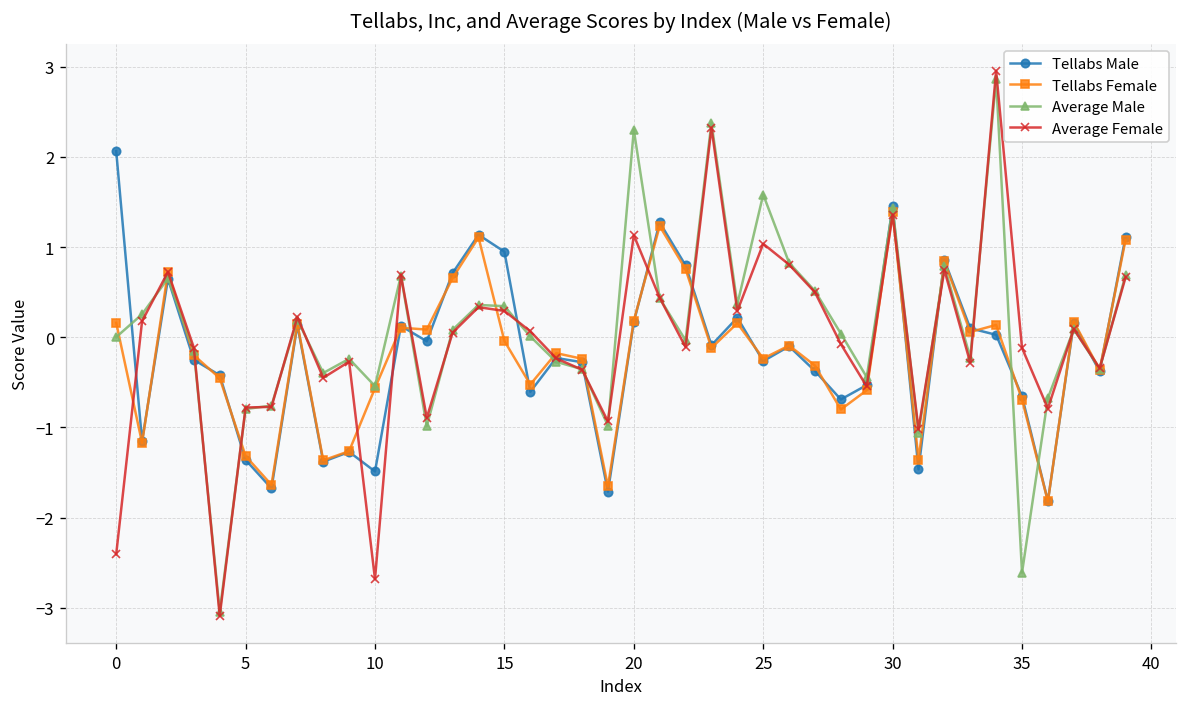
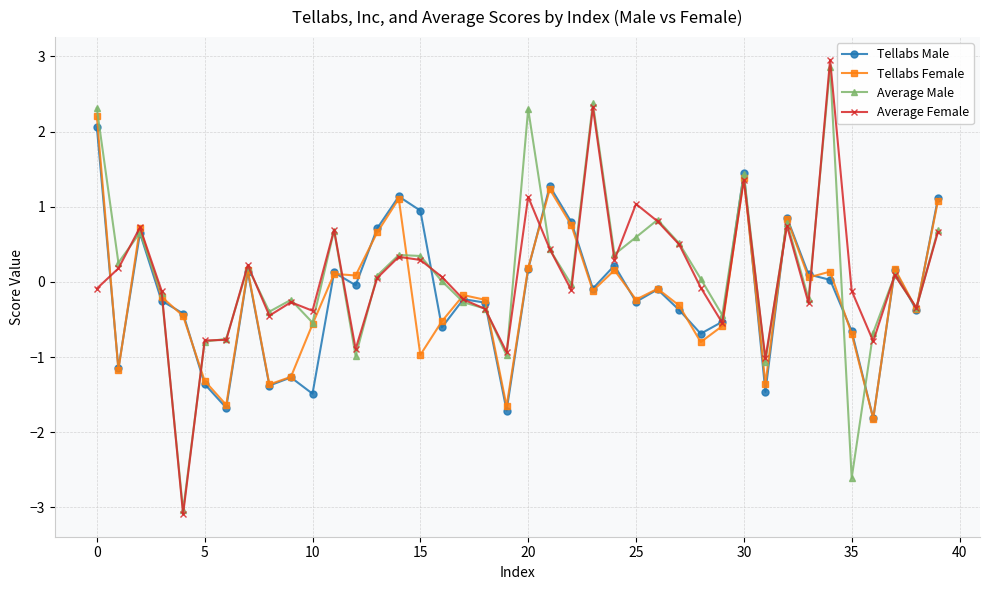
Tellabs Female, 0: 0.2 -> 2.2
Average Male, 0: 0.0 -> 2.3
Average Female, 0: -2.4 -> -0.1
Average Female, 10: -2.7 -> -0.4
Tellabs Female, 15: 0.0 -> -1.0
Average Male, 25: 1.6 -> 0.6
